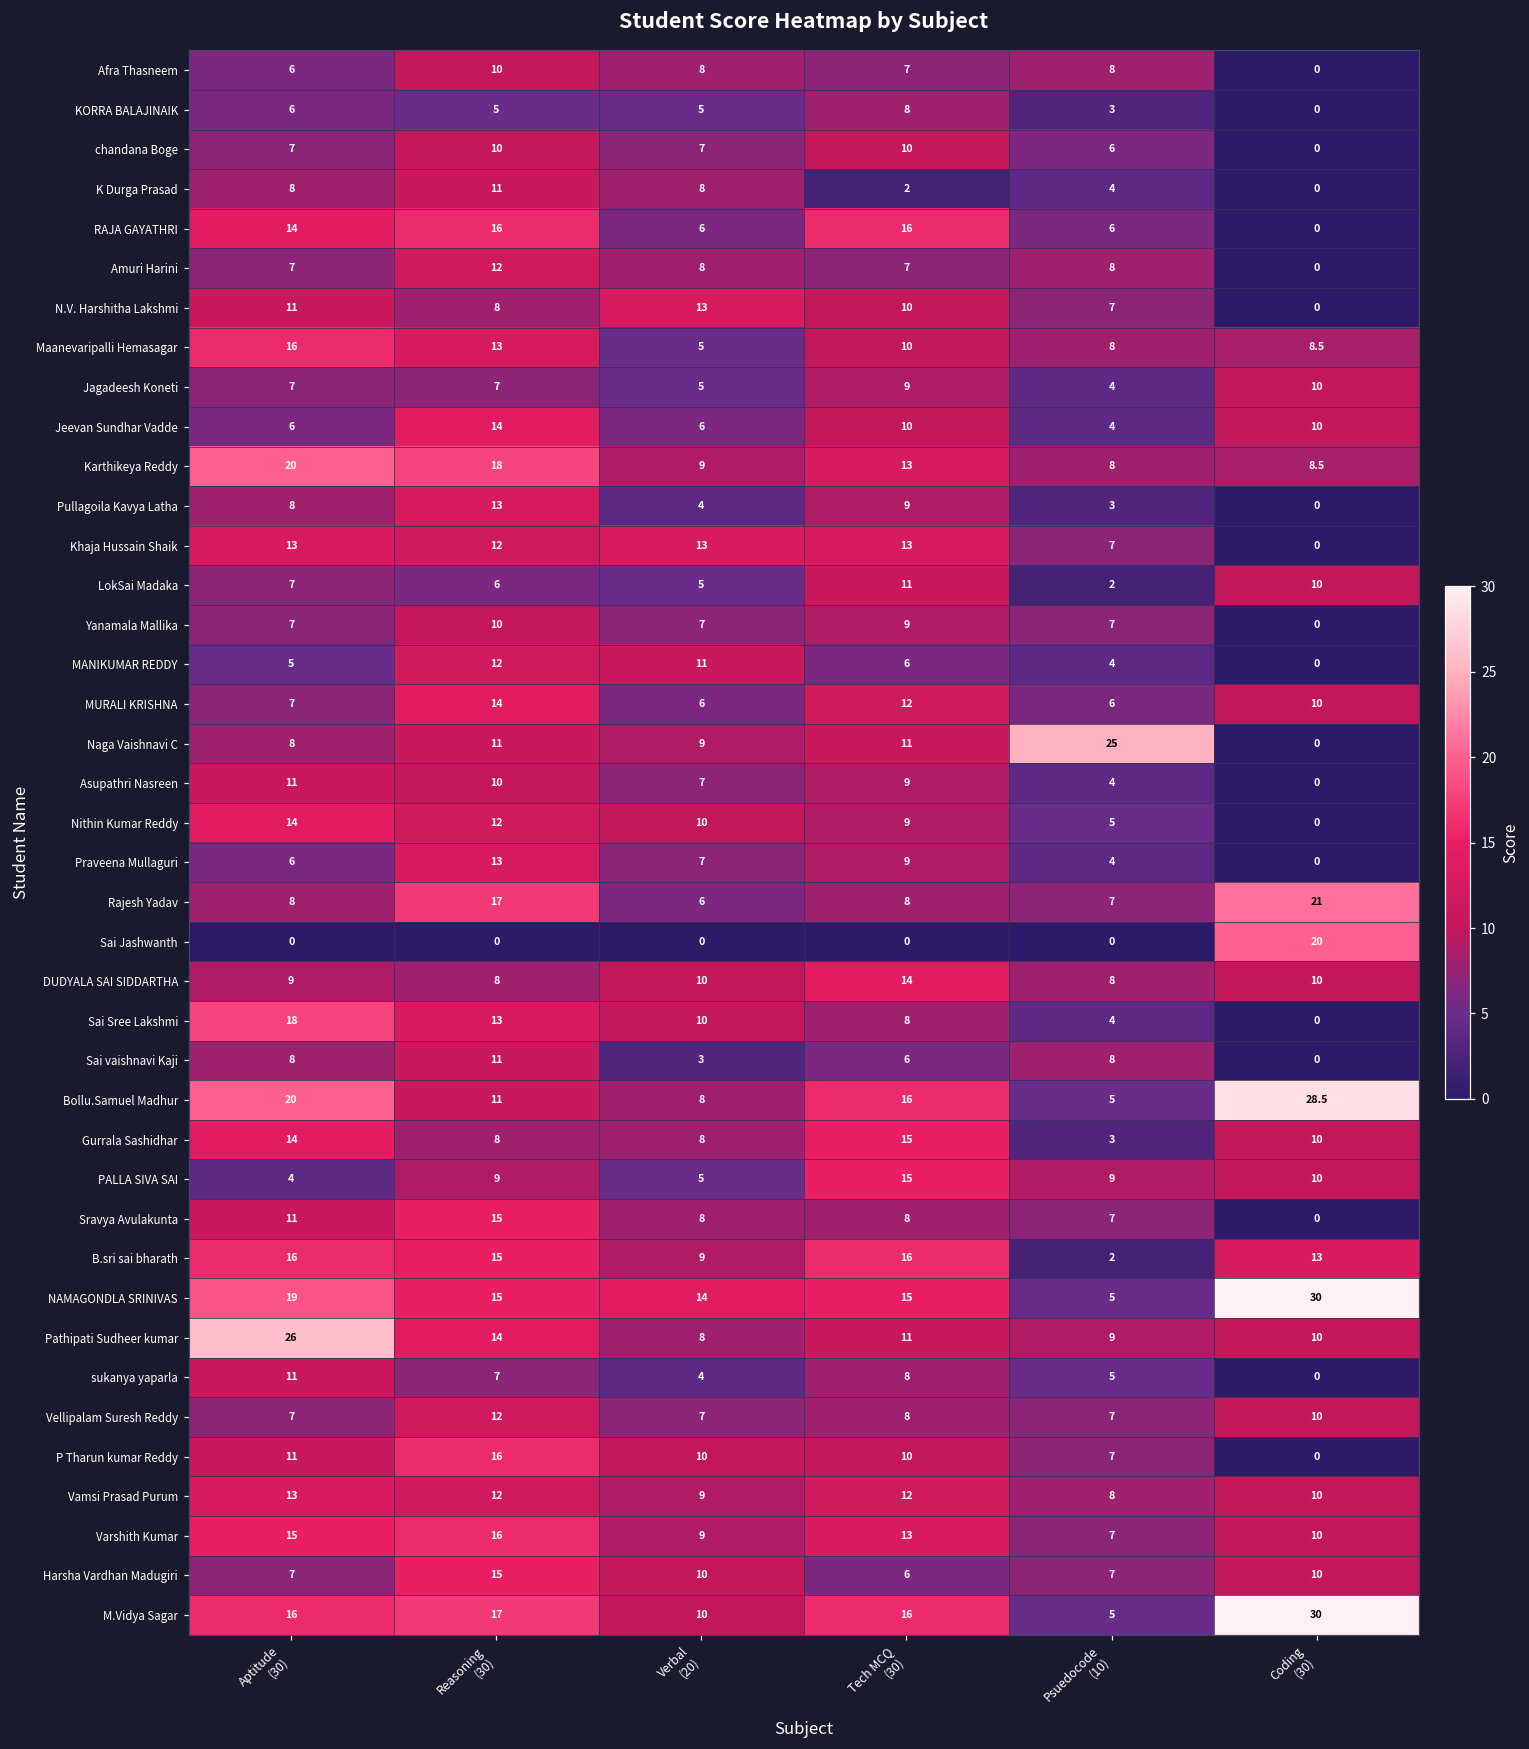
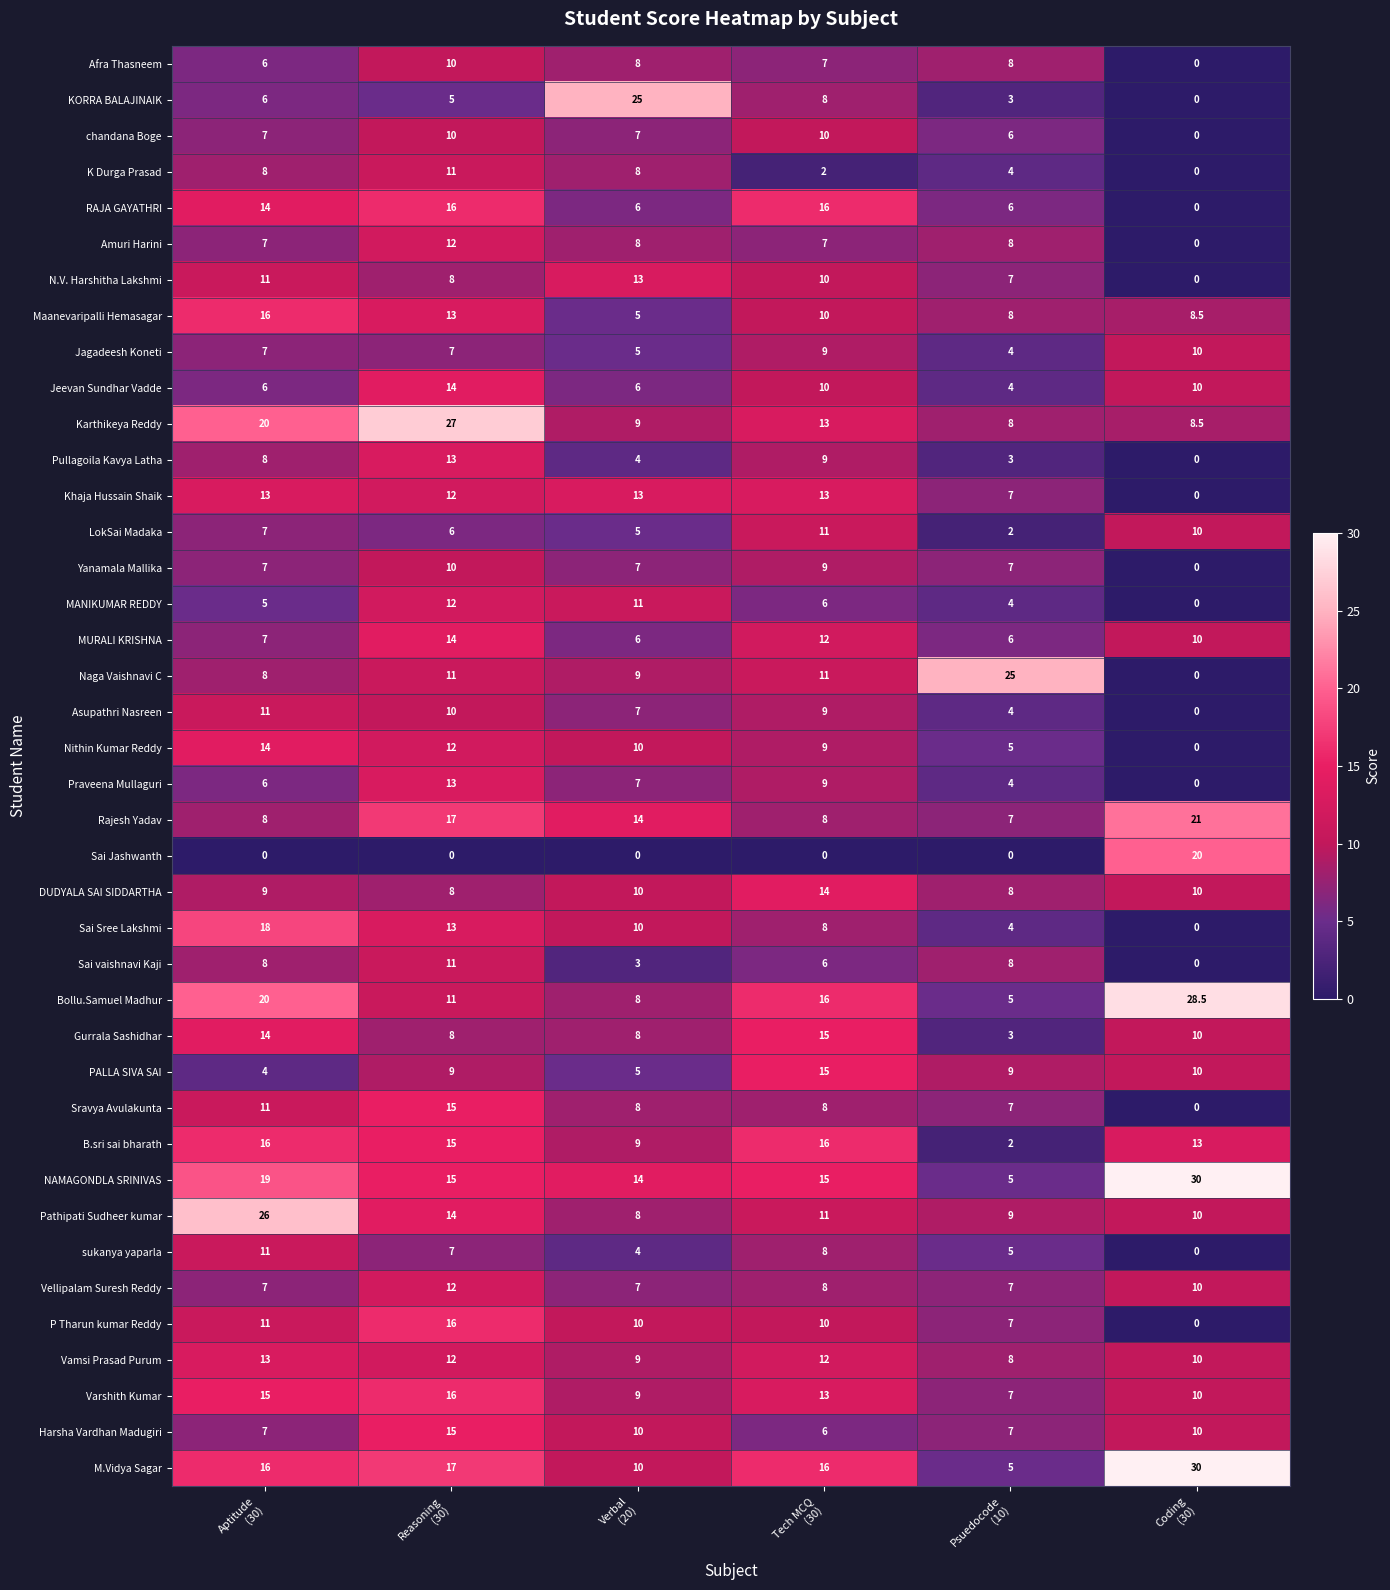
KORRA BALAJINAIK, Verbal (20): 5 -> 25
Karthikeya Reddy, Reasoning (30): 18 -> 27
Rajesh Yadav, Verbal (20): 6 -> 14
